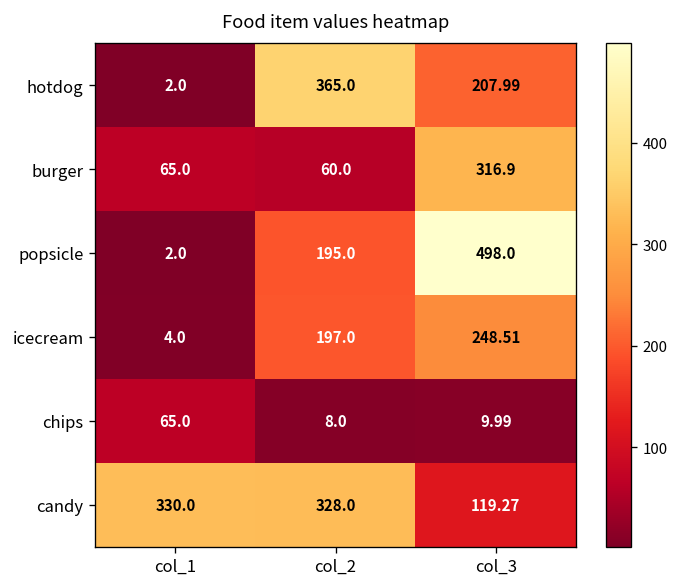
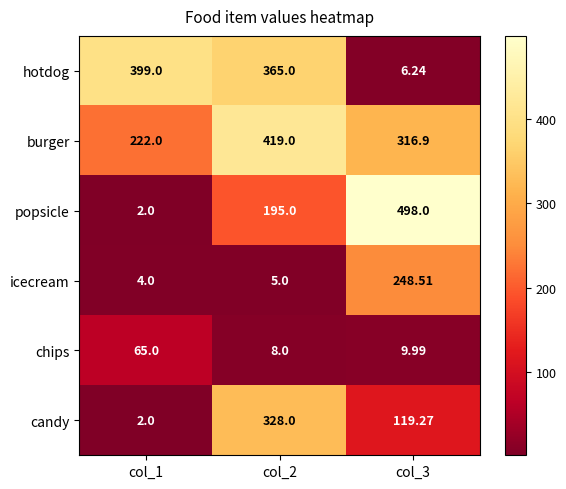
hotdog, col_1: 2.0 -> 399.0
hotdog, col_3: 207.99 -> 6.24
burger, col_1: 65.0 -> 222.0
burger, col_2: 60.0 -> 419.0
icecream, col_2: 197.0 -> 5.0
candy, col_1: 330.0 -> 2.0
